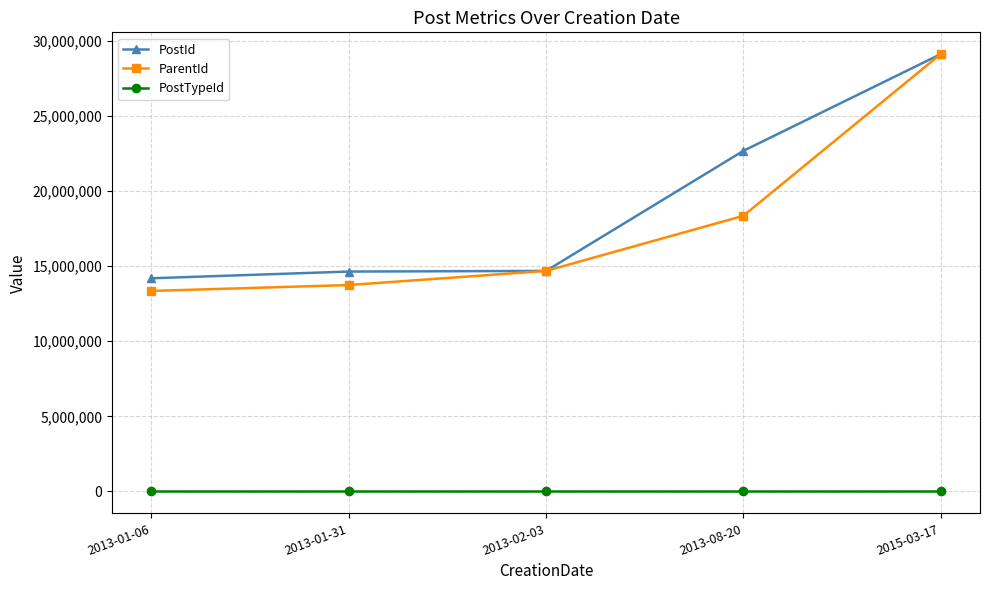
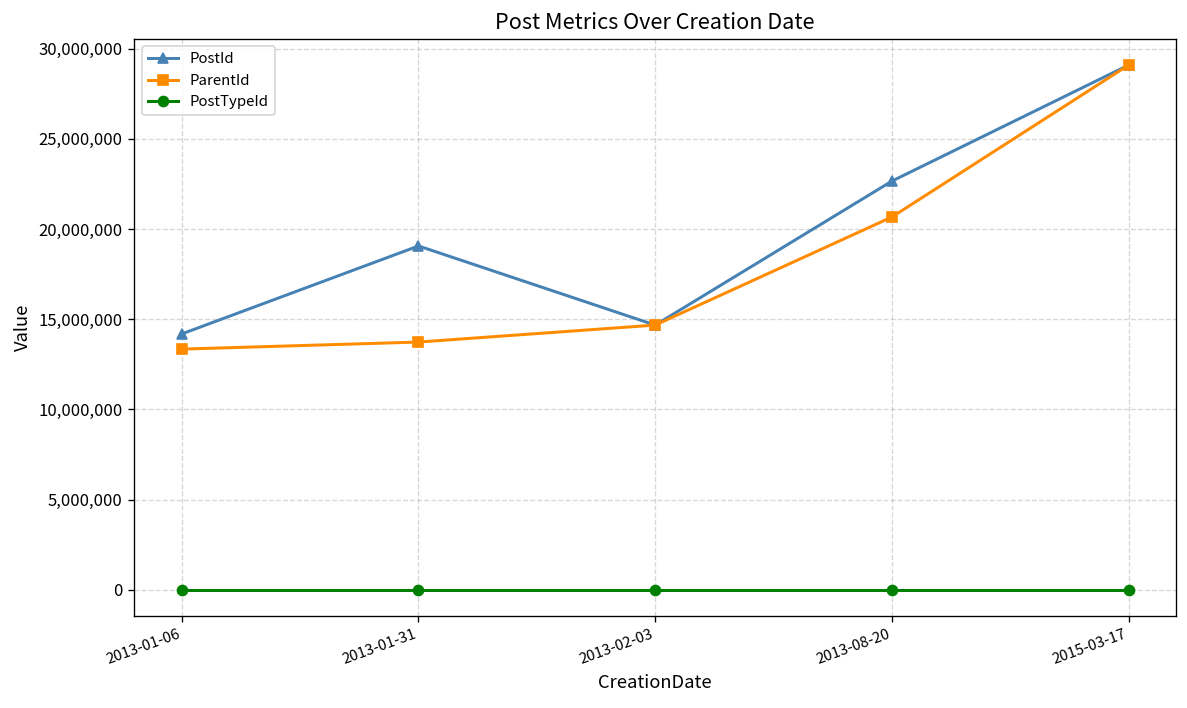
PostId, 2013-01-31: 14,600,000 -> 19,100,000
ParentId, 2013-08-20: 18,300,000 -> 20,700,000
